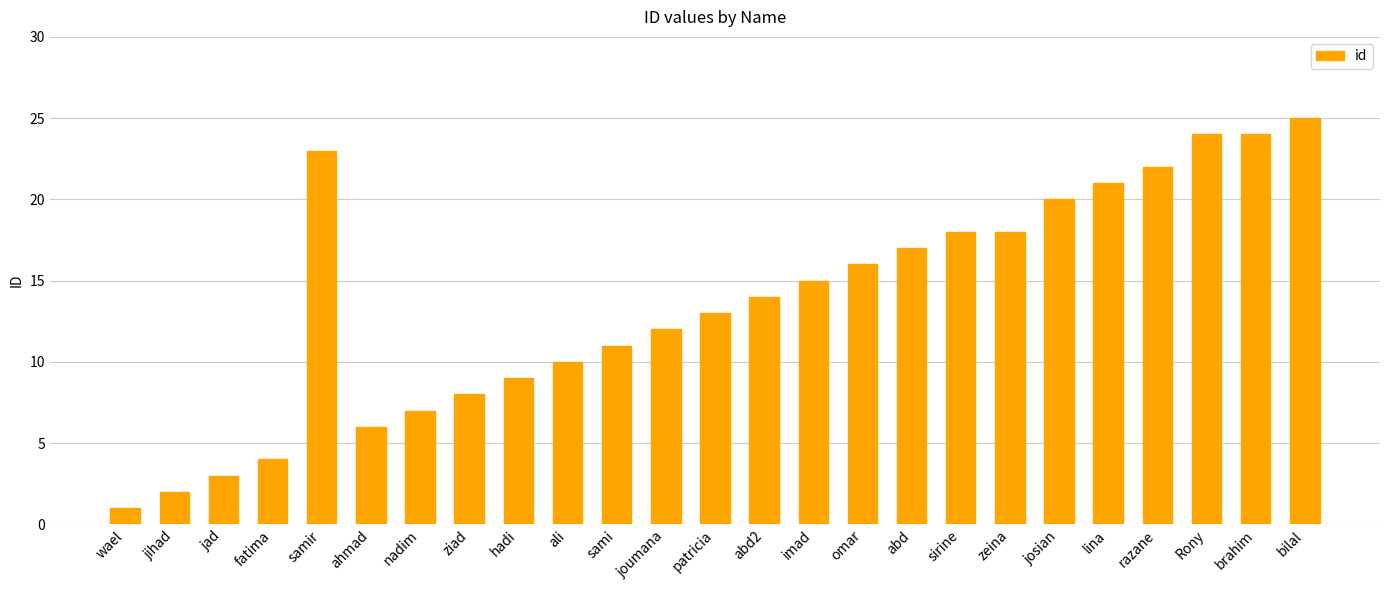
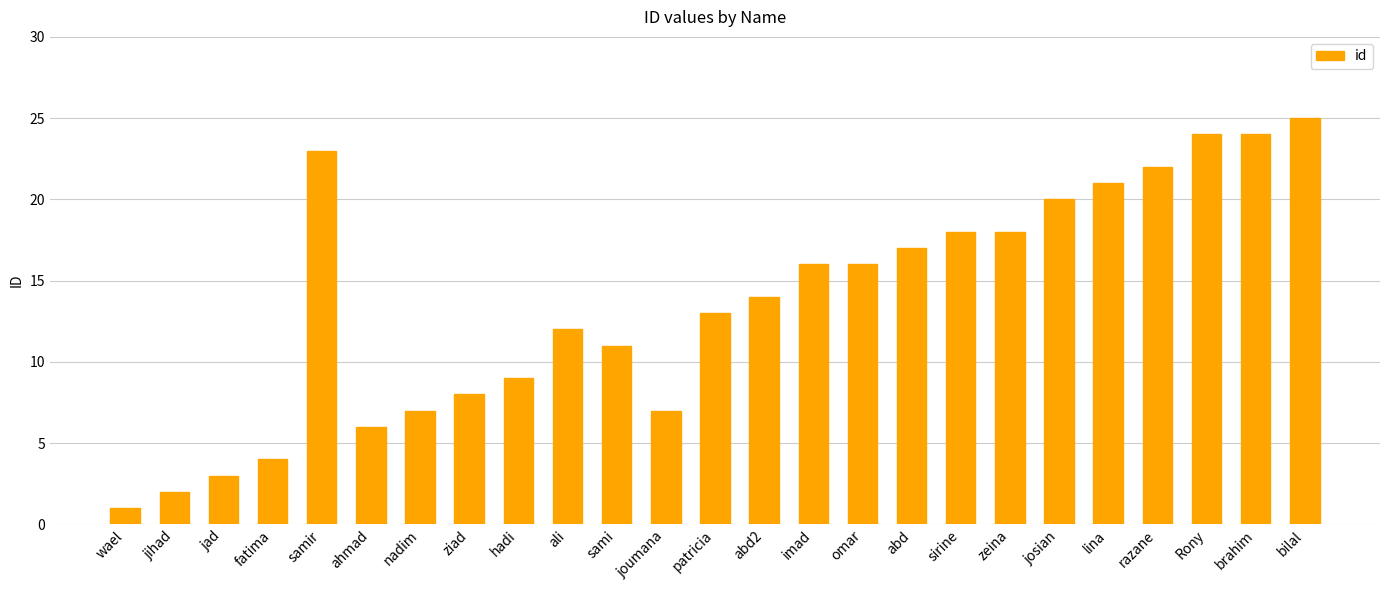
ali: 10 -> 12
joumana: 12 -> 7
imad: 15 -> 16
